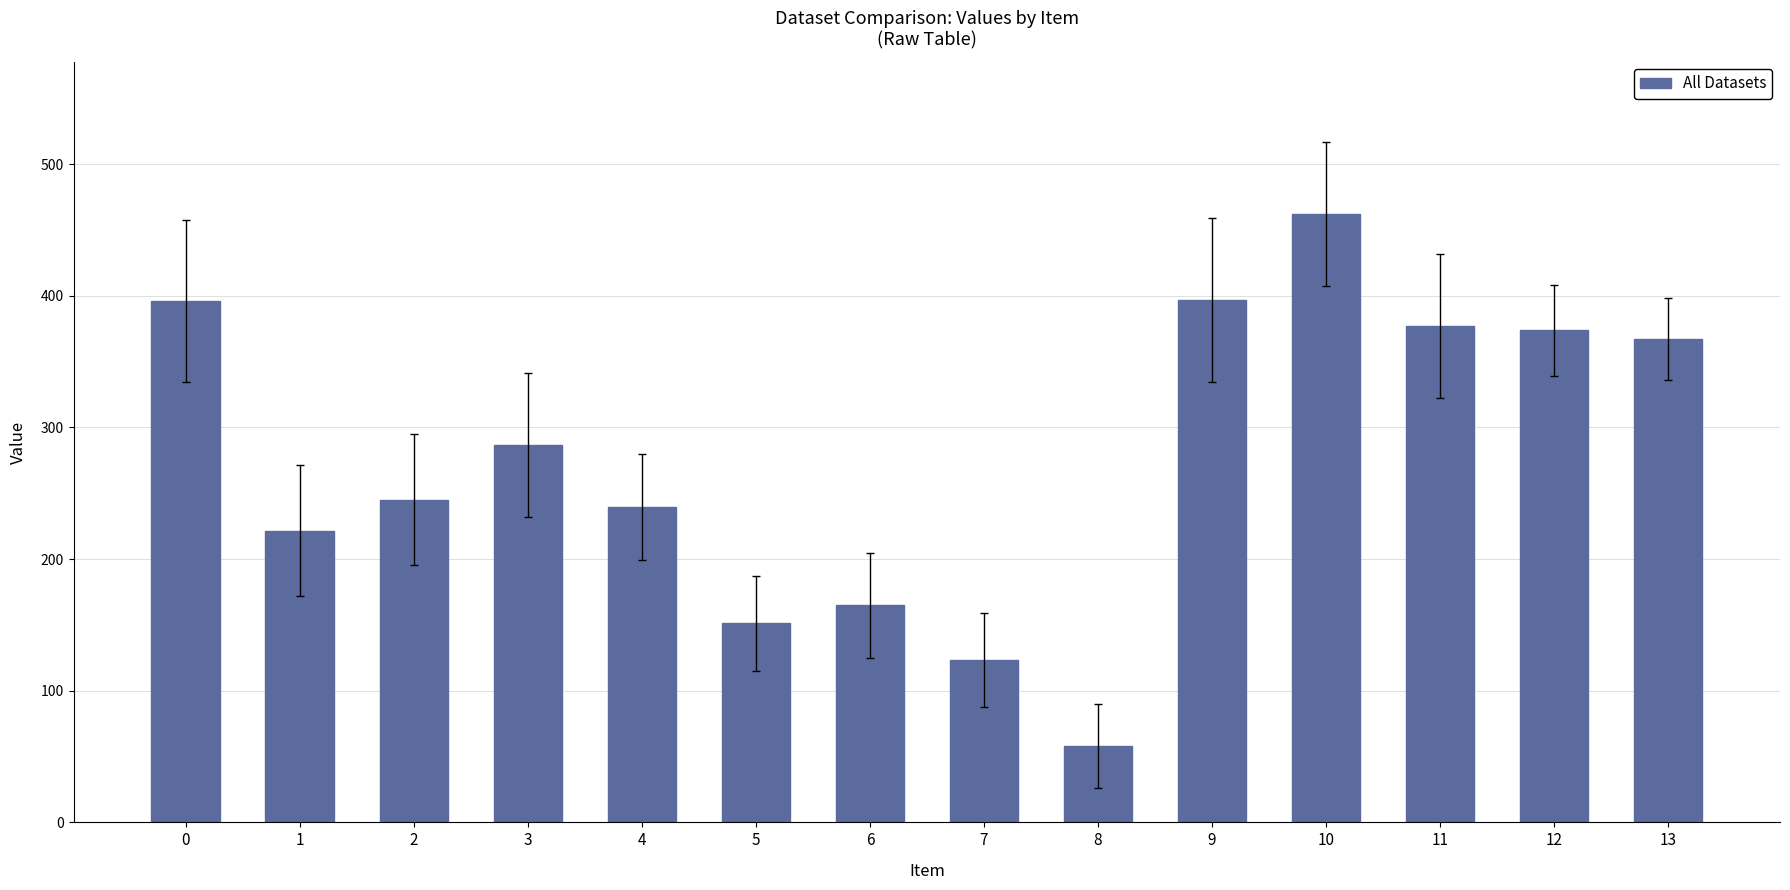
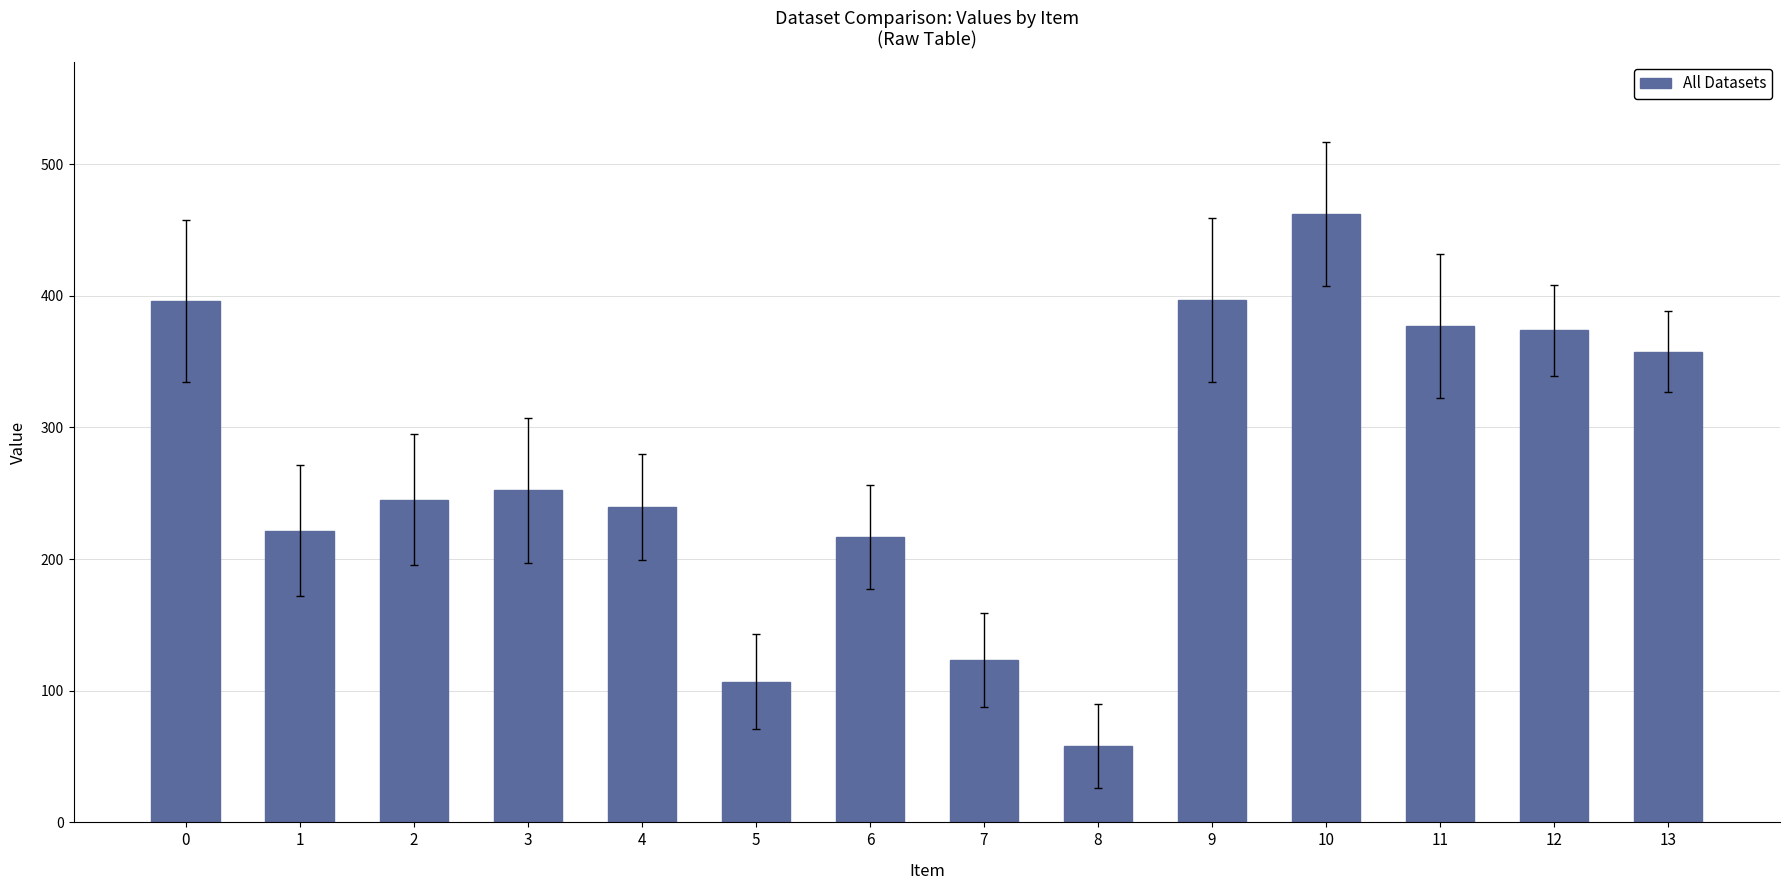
All Datasets, 3: 287 -> 252
All Datasets, 5: 151 -> 107
All Datasets, 6: 165 -> 217
All Datasets, 13: 367 -> 358
